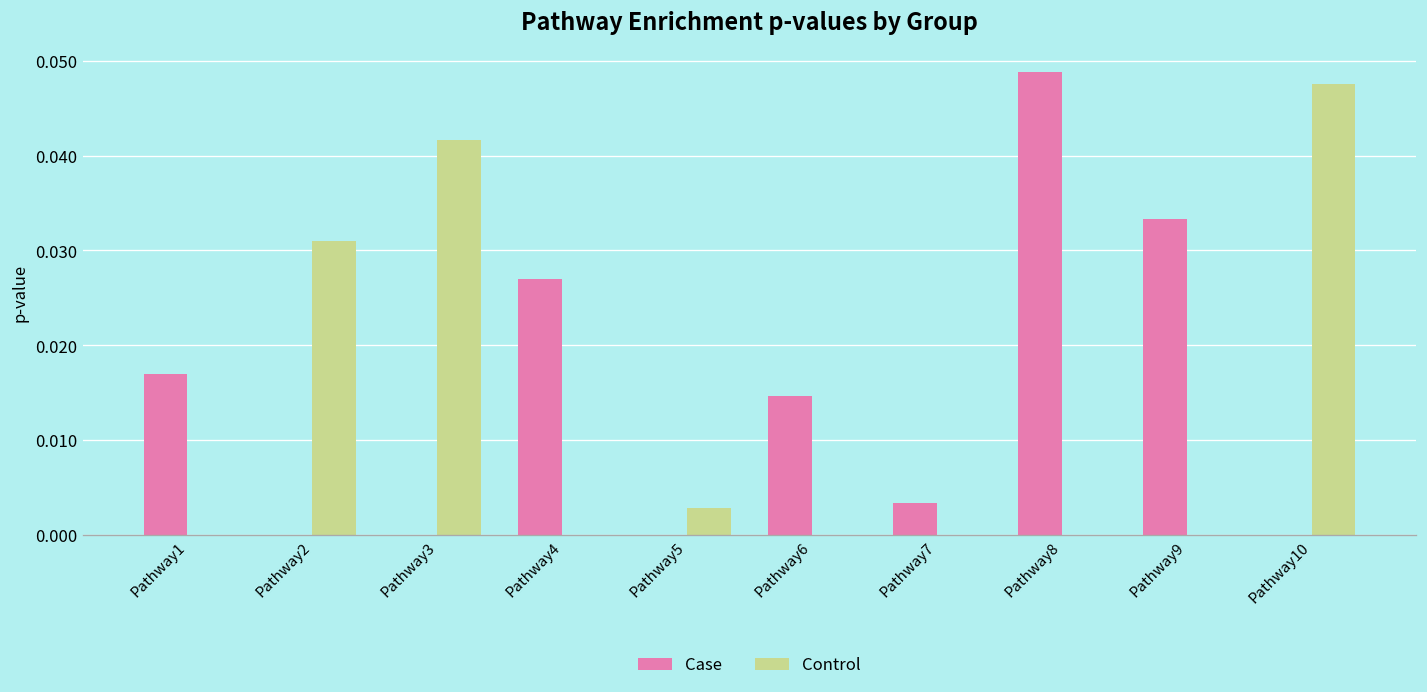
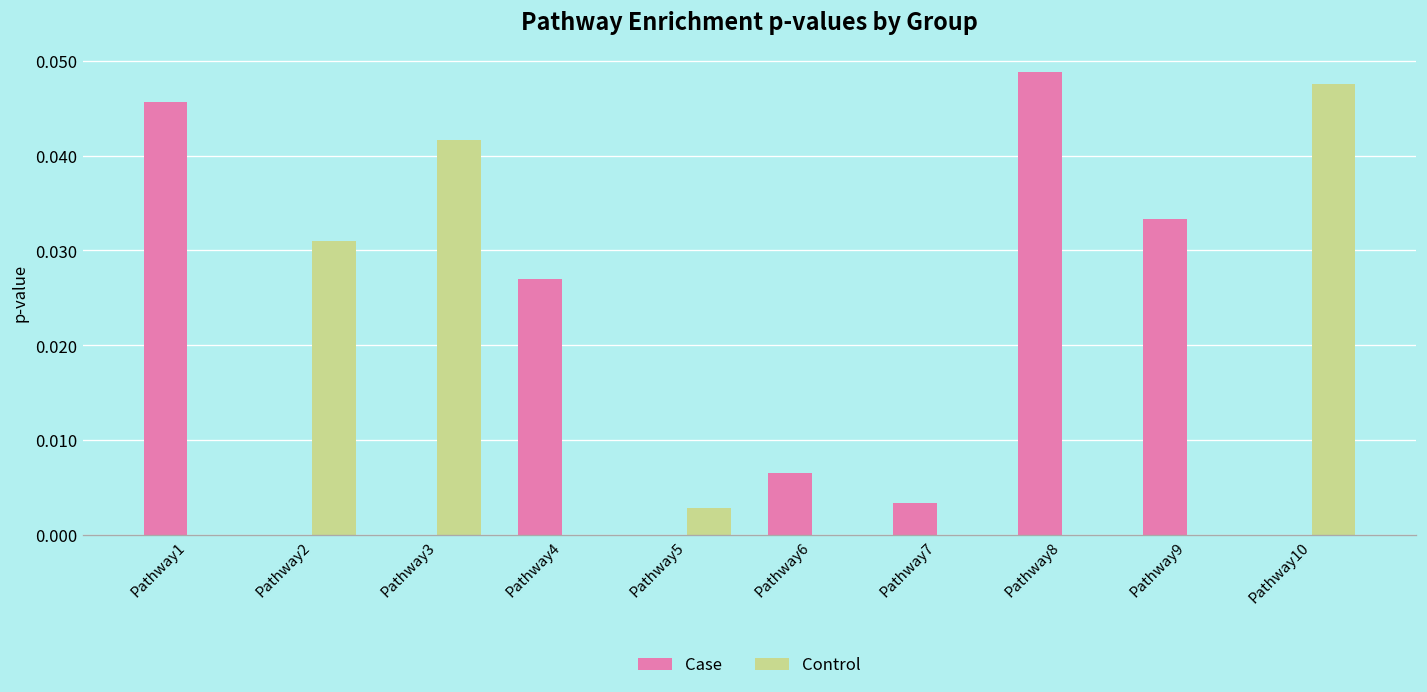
Case, Pathway1: 0.017 -> 0.046
Case, Pathway6: 0.015 -> 0.007
